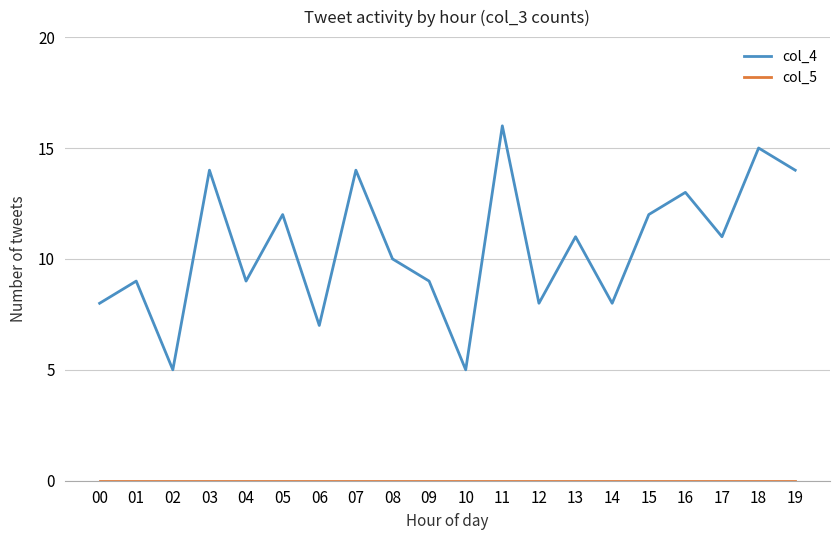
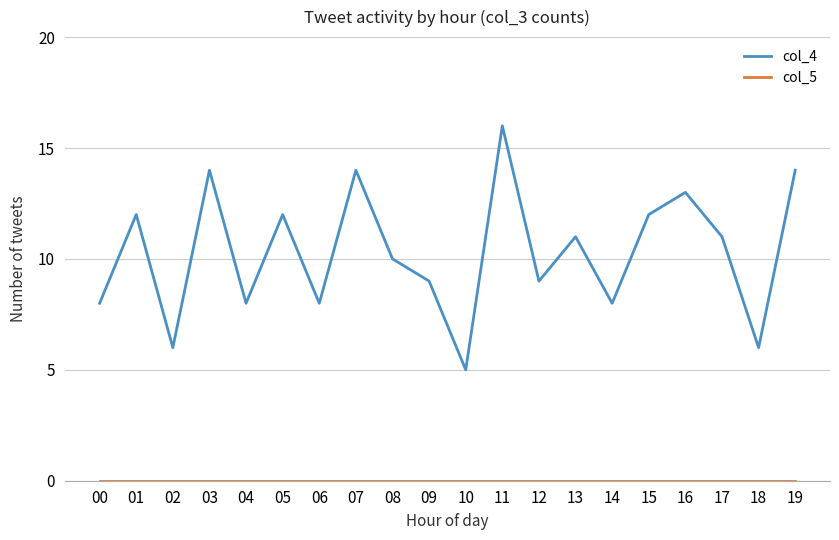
col_4, 01: 9 -> 12
col_4, 02: 5 -> 6
col_4, 04: 9 -> 8
col_4, 06: 7 -> 8
col_4, 12: 8 -> 9
col_4, 18: 15 -> 6
